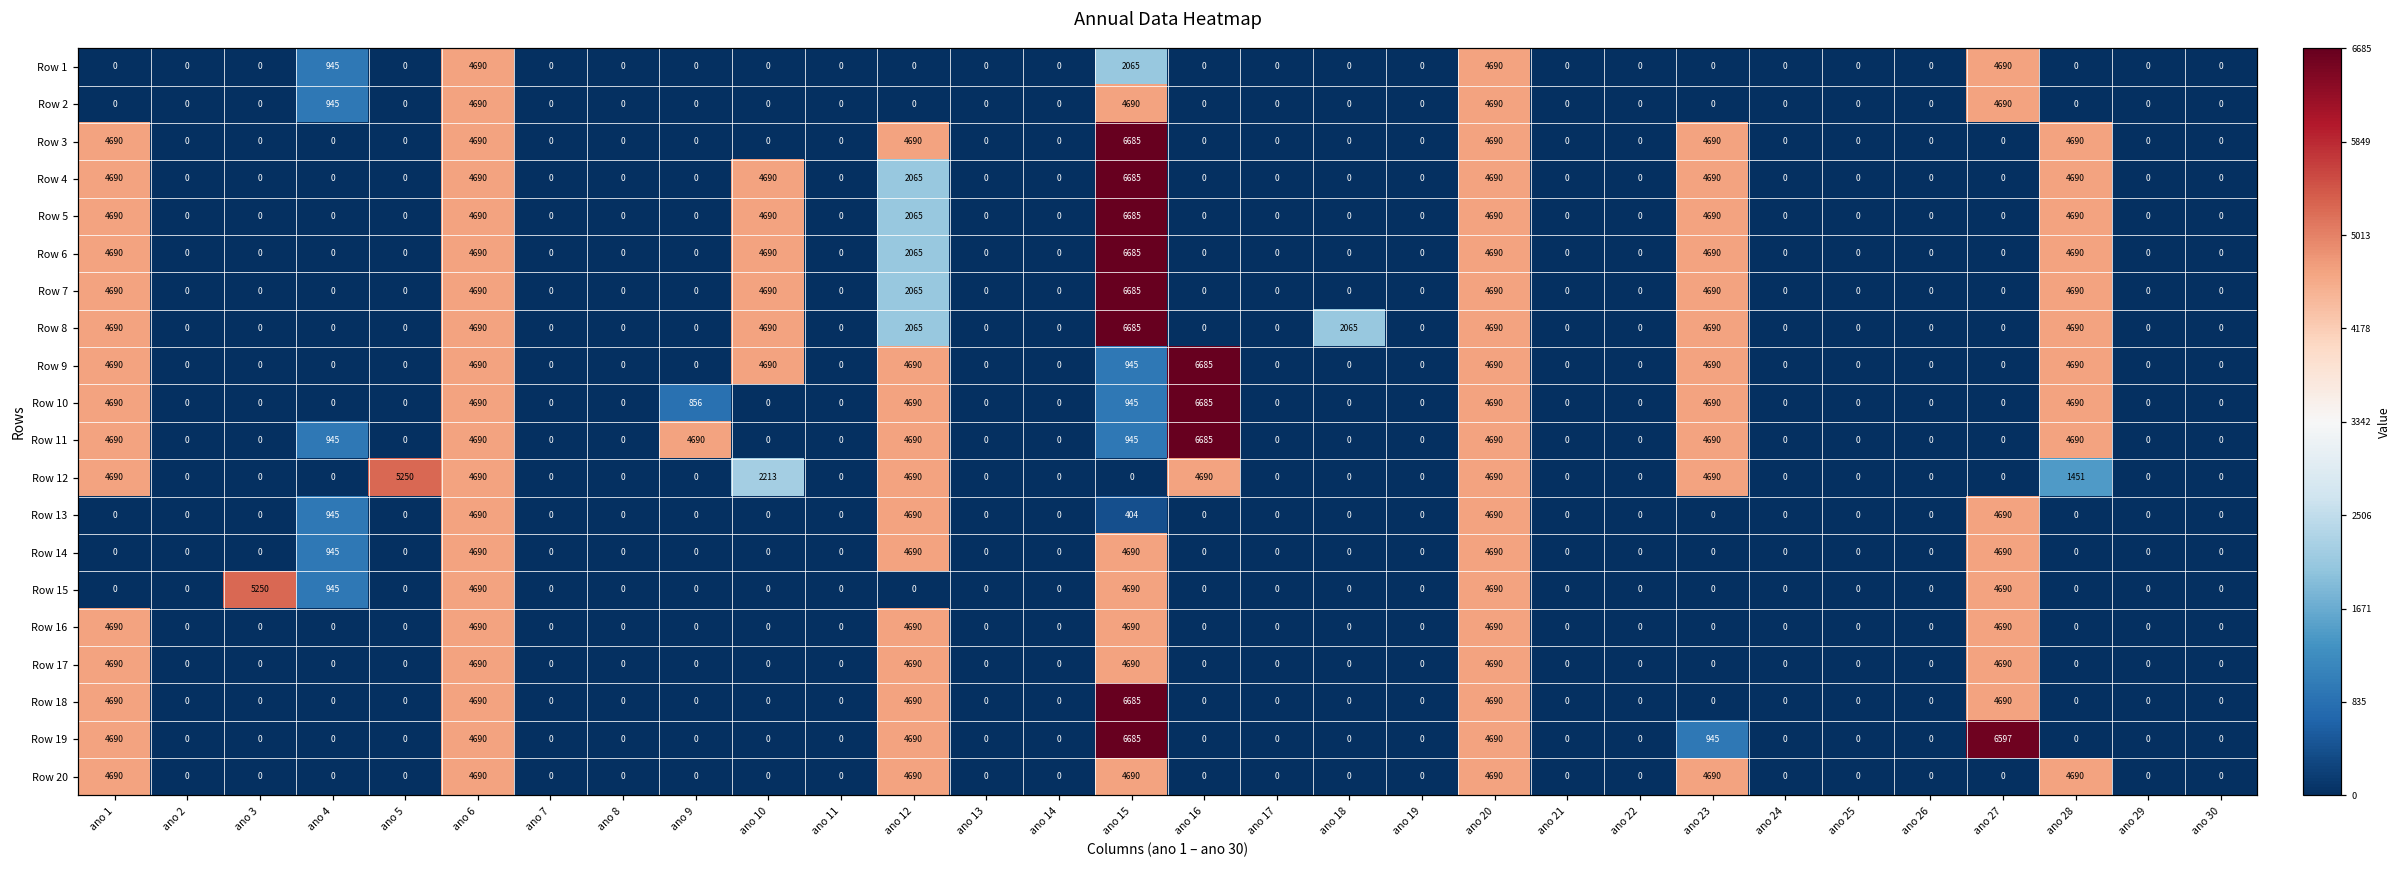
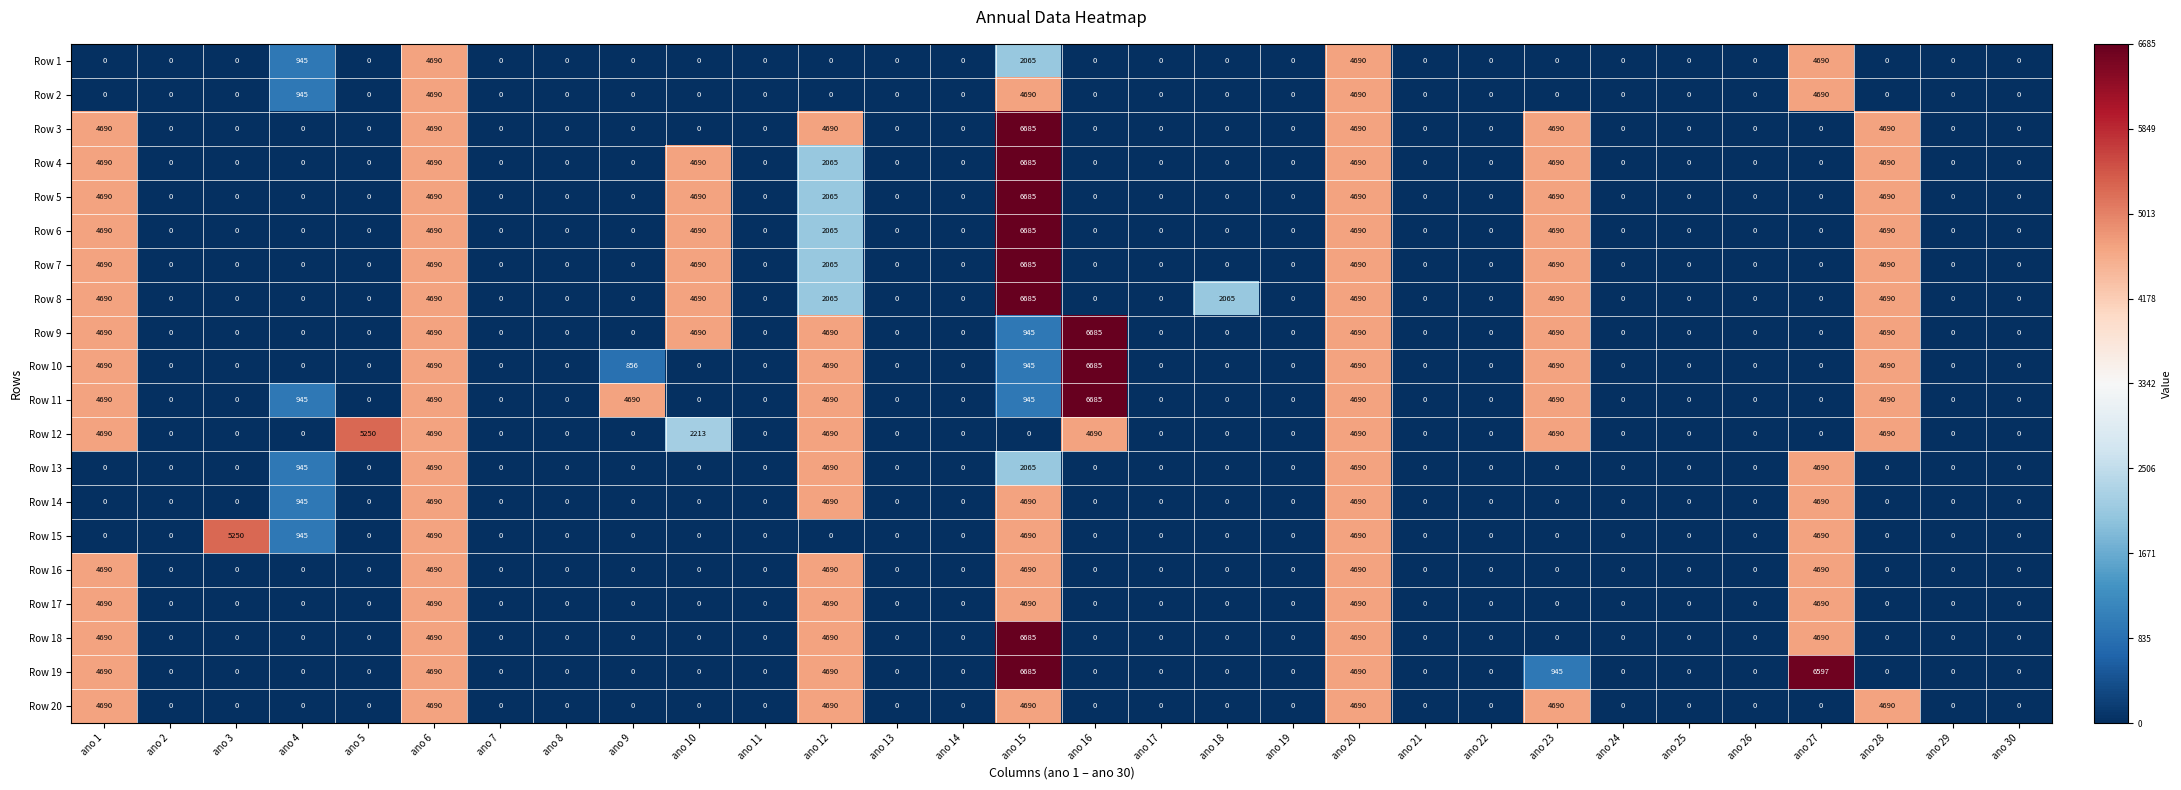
Row 12, ano 28: 1451 -> 4690
Row 13, ano 15: 404 -> 2065
